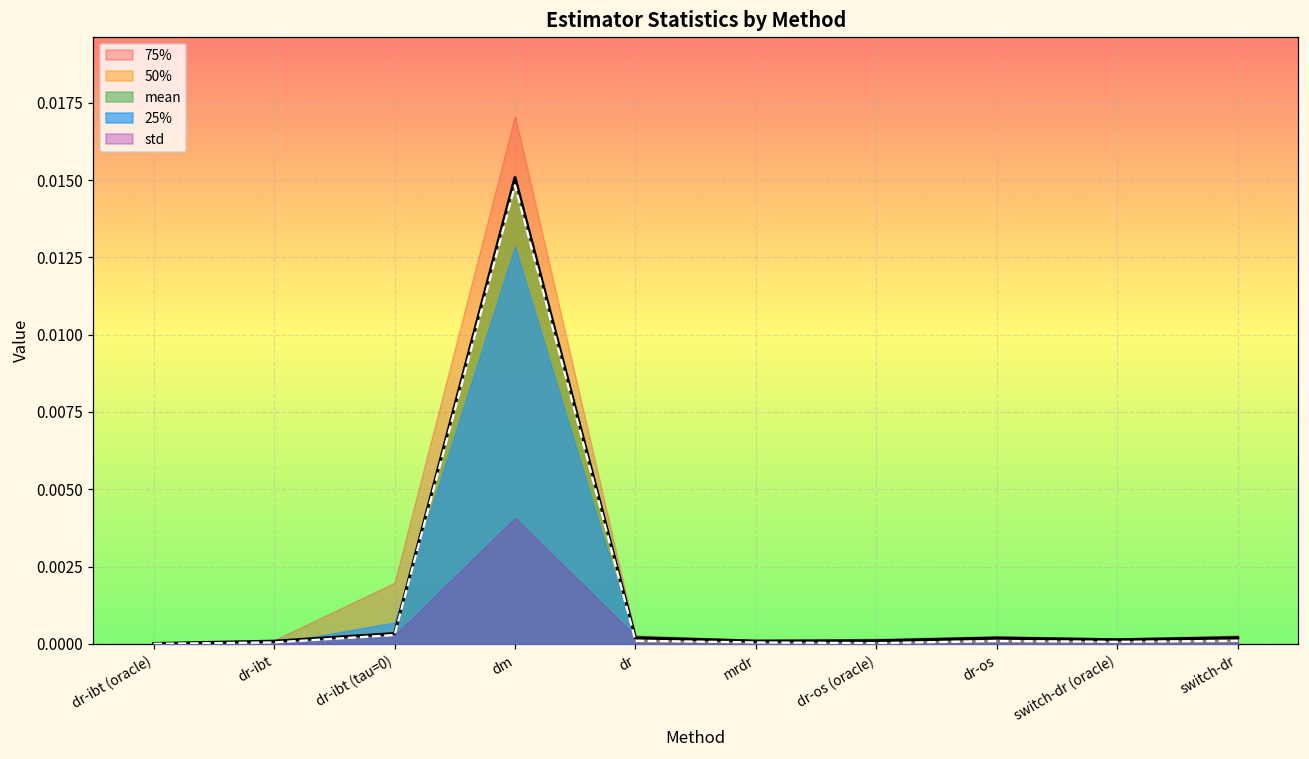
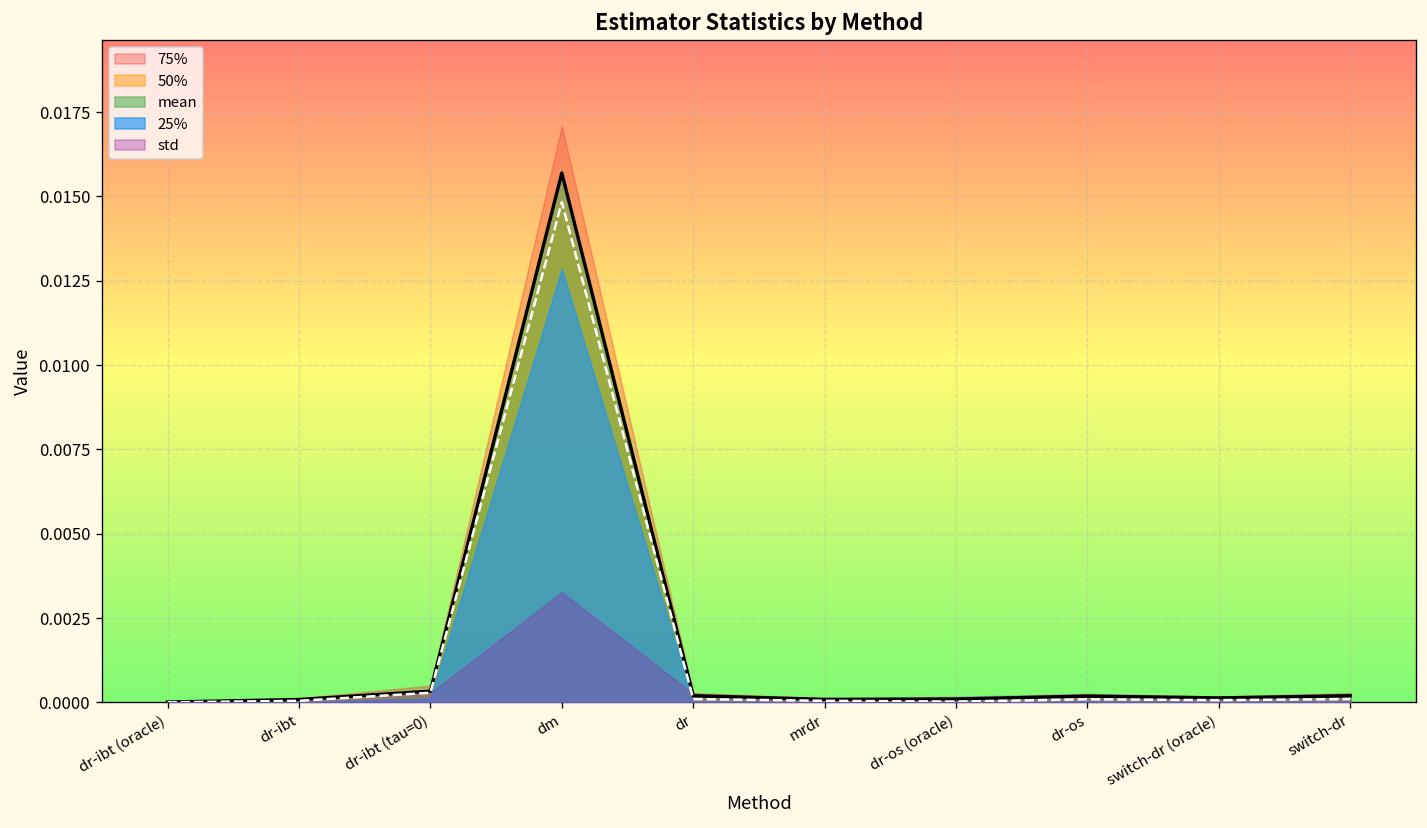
75%, dr-ibt (tau=0): 0.0020 -> 0.0005
25%, dr-ibt (tau=0): 0.0007 -> 0.0001
mean, dm: 0.0151 -> 0.0157
std, dm: 0.0041 -> 0.0033
